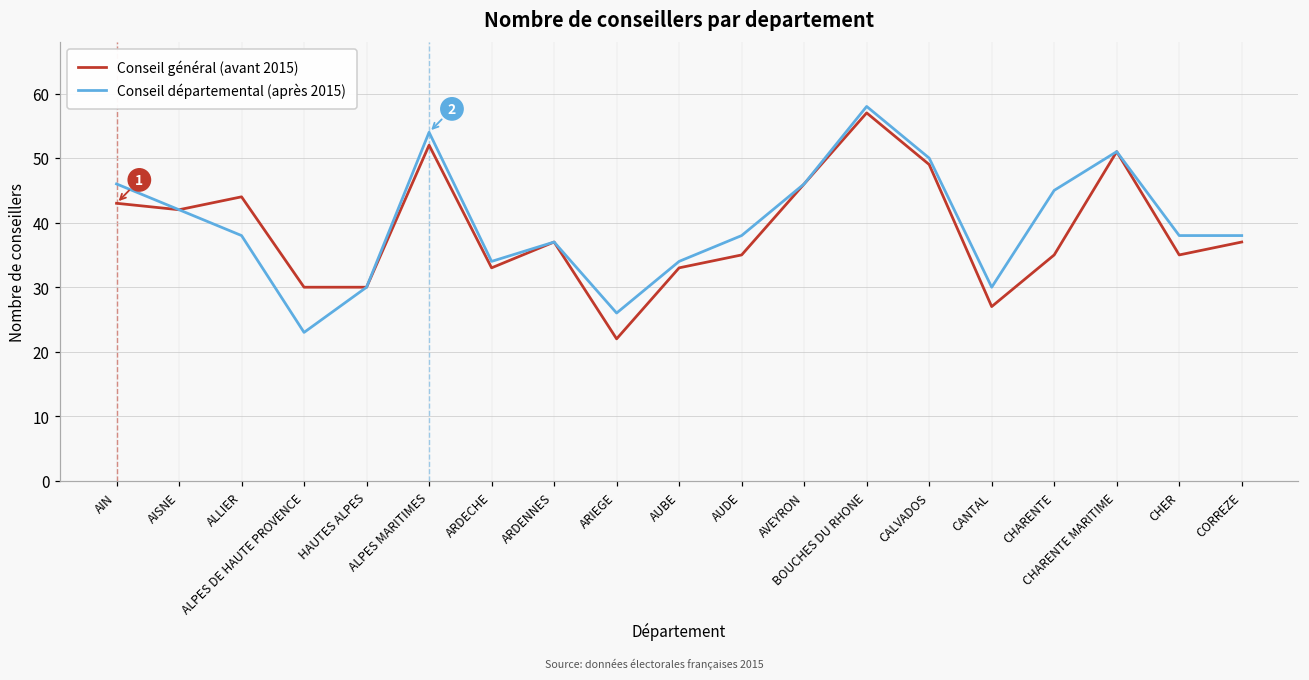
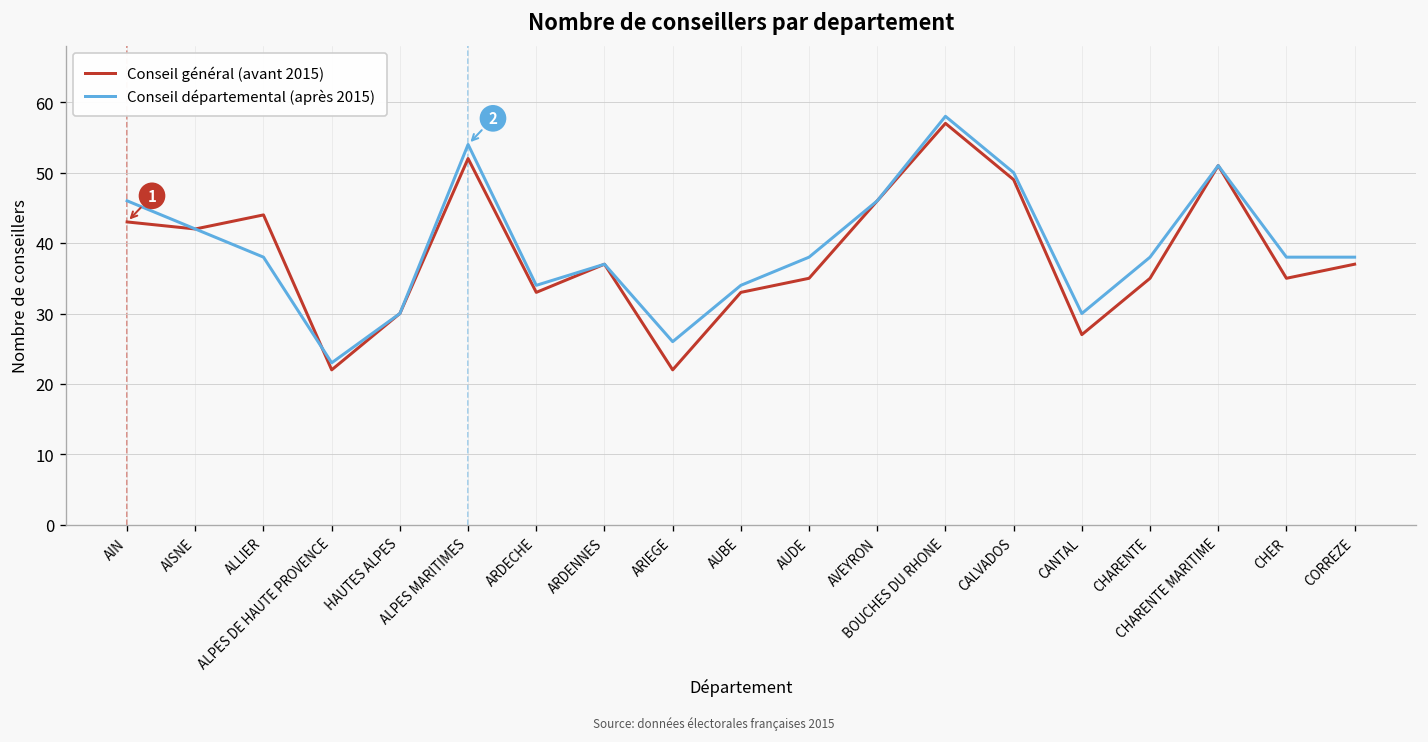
Conseil général (avant 2015), ALPES DE HAUTE PROVENCE: 30 -> 22
Conseil départemental (après 2015), CHARENTE: 45 -> 38
